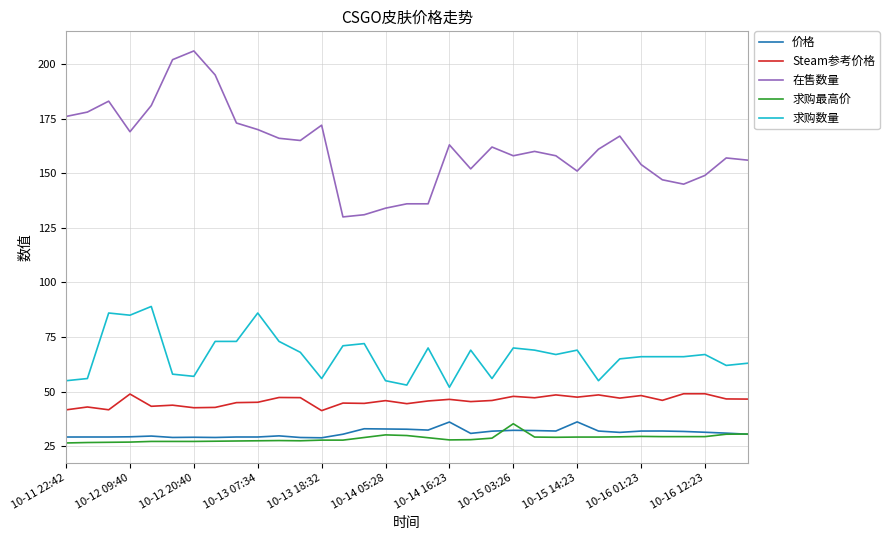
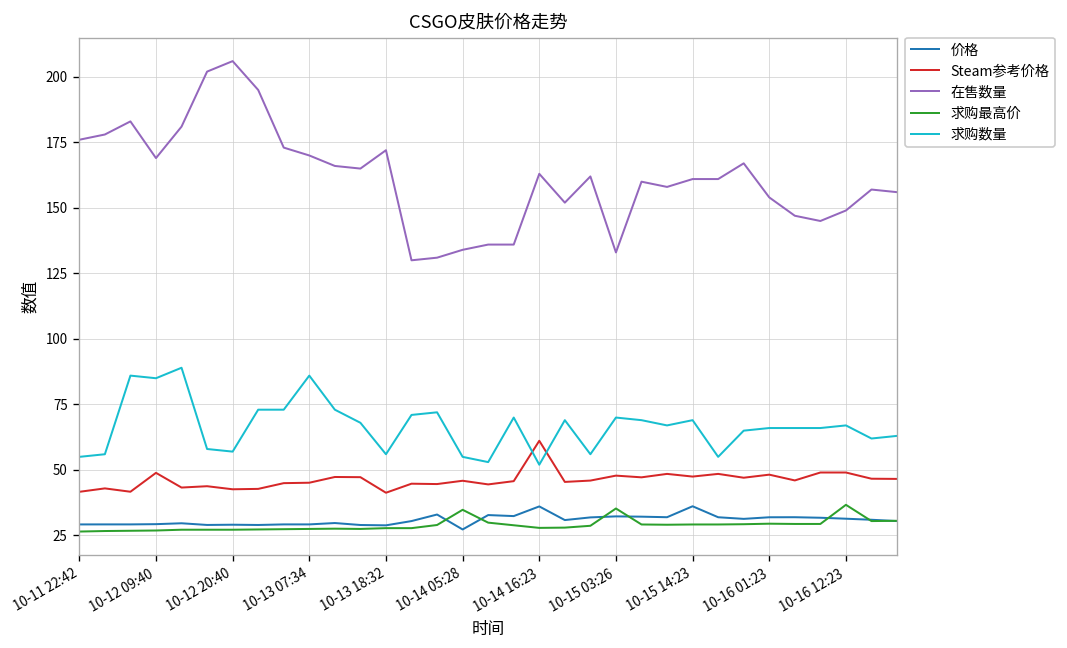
价格, 10-14 05:28: 33 -> 27
求购最高价, 10-14 05:28: 30 -> 35
Steam参考价格, 10-14 16:23: 46 -> 61
在售数量, 10-15 03:26: 158 -> 133
在售数量, 10-15 14:23: 151 -> 161
求购最高价, 10-16 12:23: 29 -> 37
